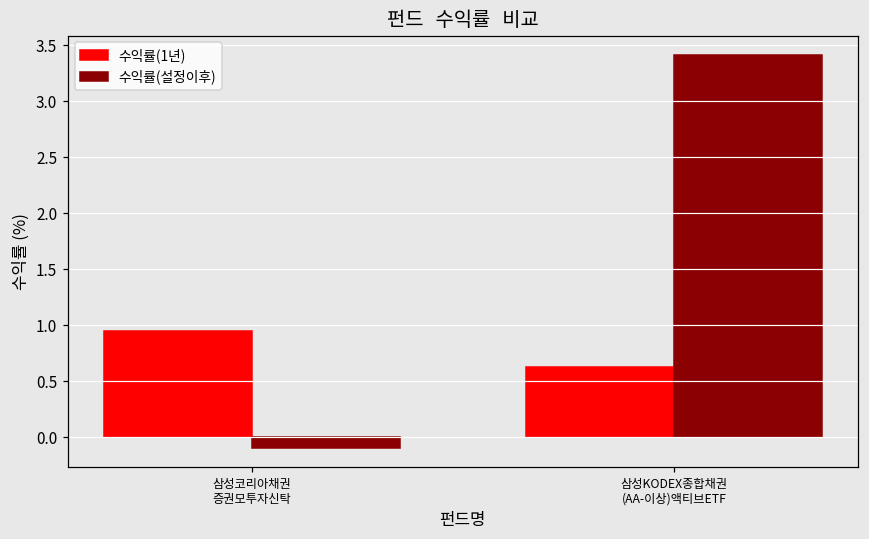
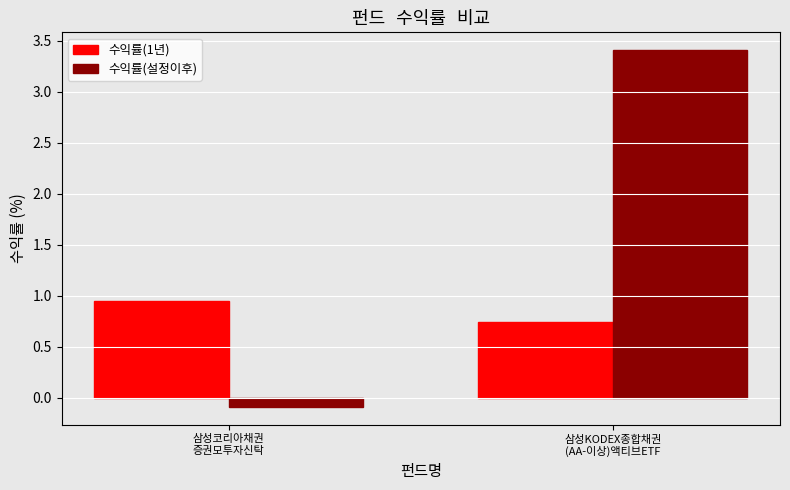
수익률(1년), 삼성KODEX종합채권 (AA-이상)액티브ETF: 0.63 -> 0.74
